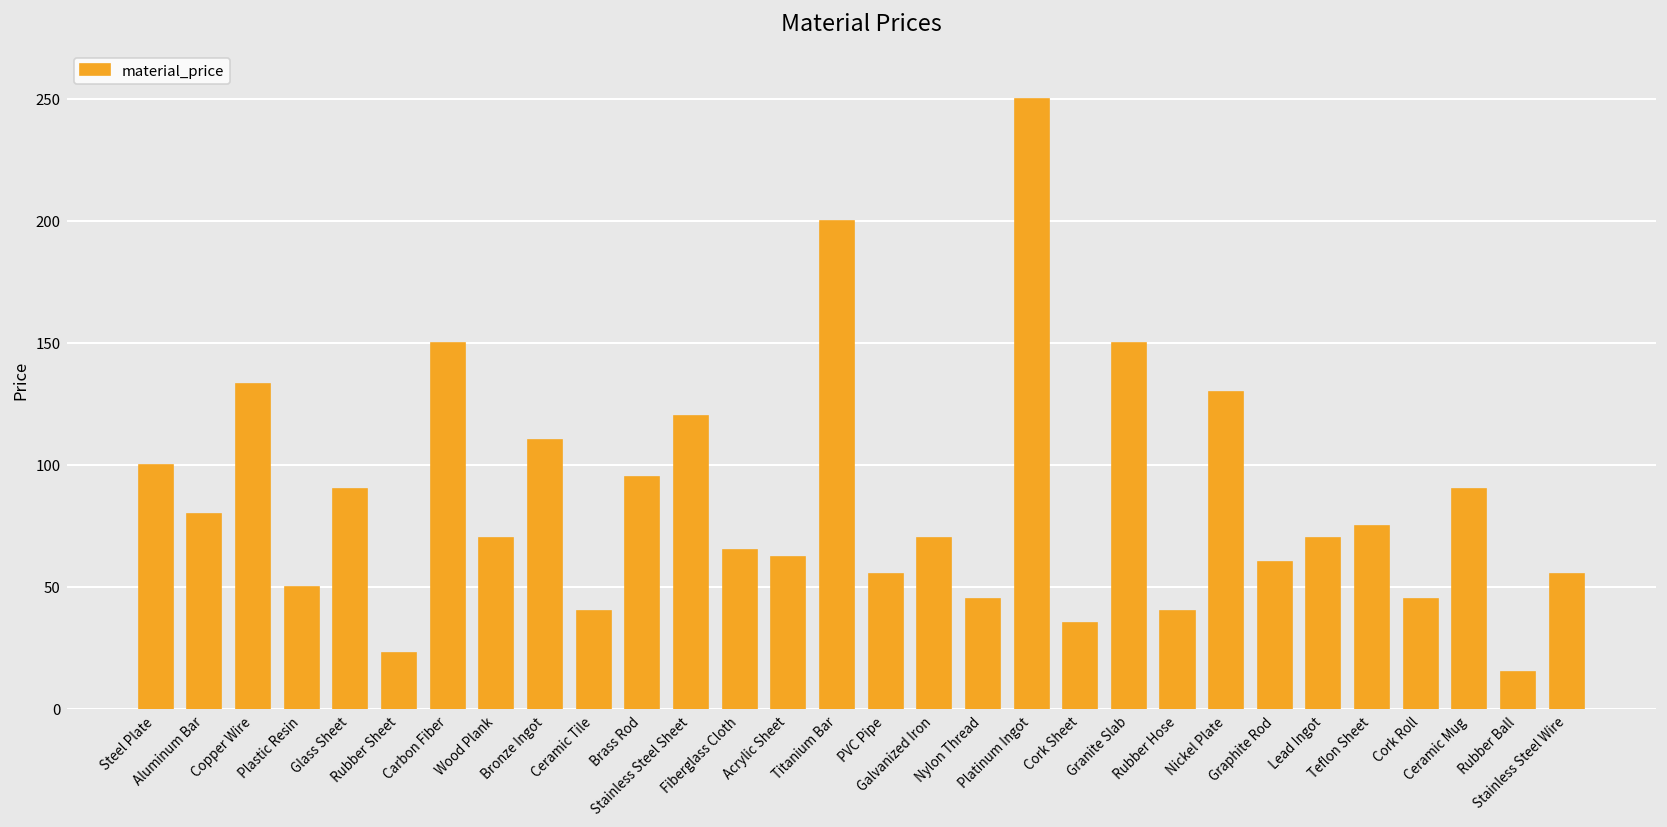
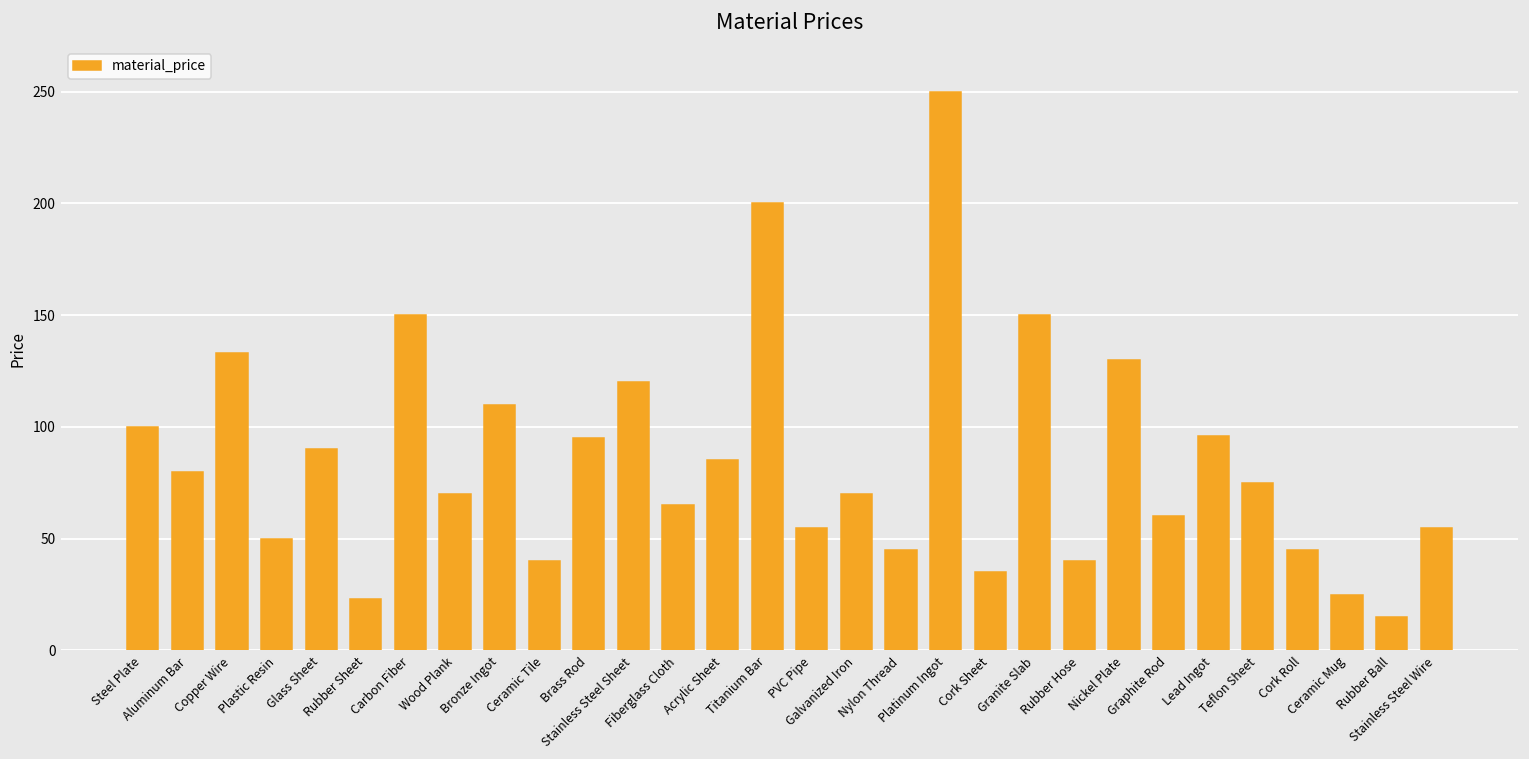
Acrylic Sheet: 62 -> 85
Lead Ingot: 70 -> 96
Ceramic Mug: 90 -> 25
